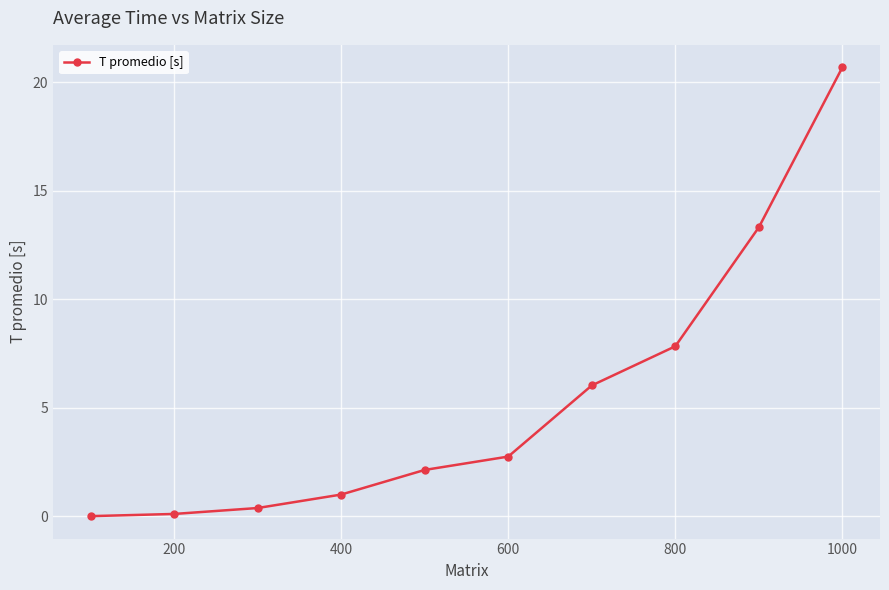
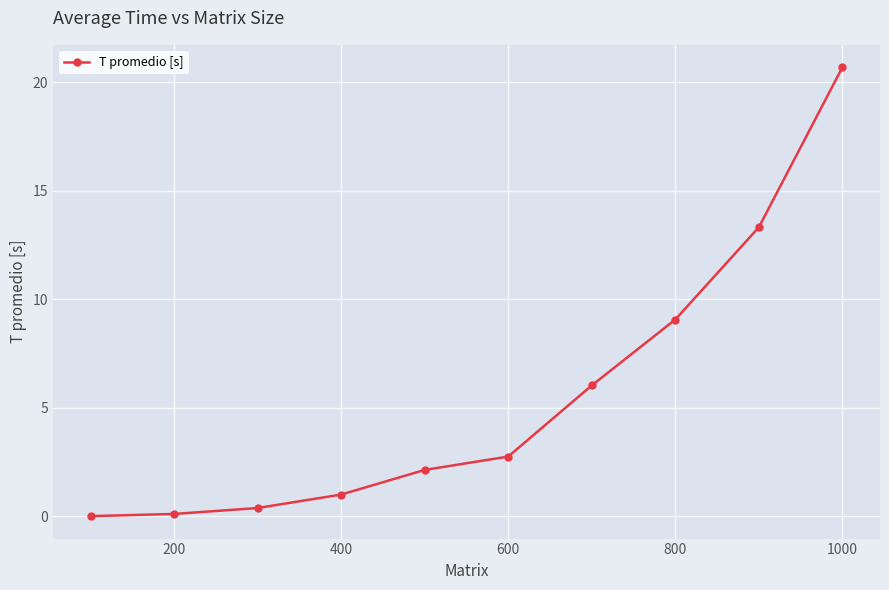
800: 7.8 -> 9.1
